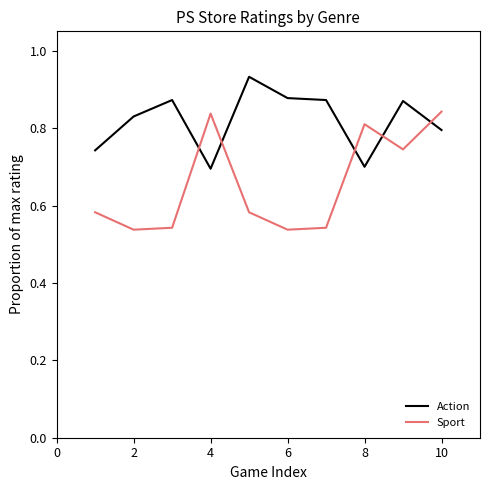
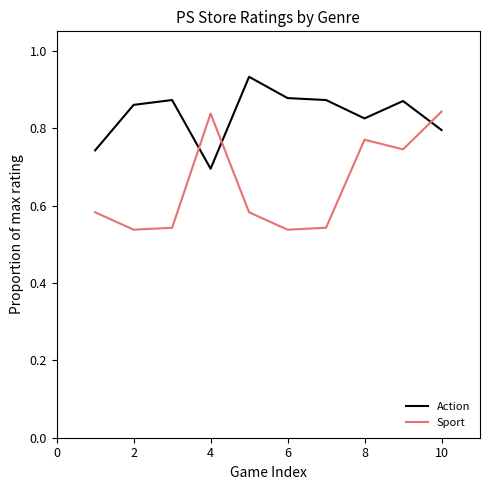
Action, 2: 0.83 -> 0.86
Action, 8: 0.70 -> 0.83
Sport, 8: 0.81 -> 0.77
